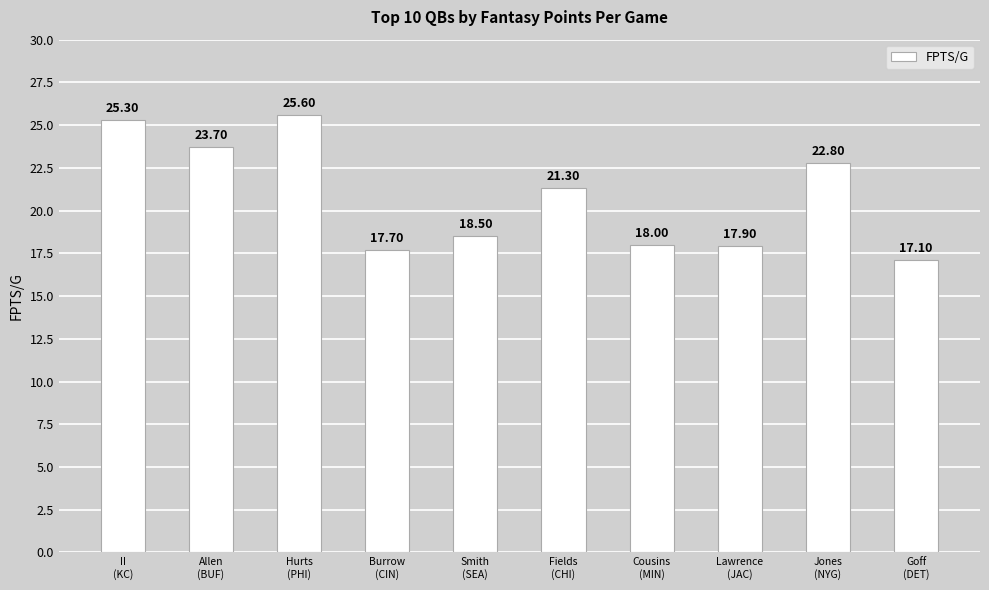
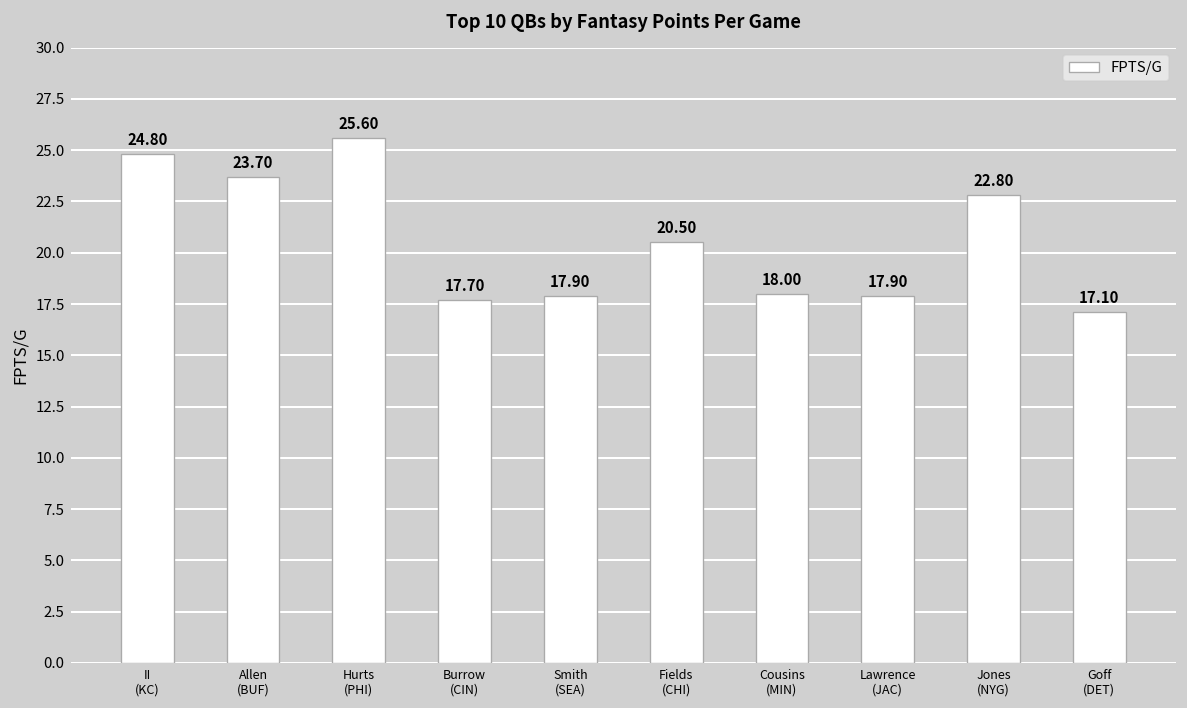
II (KC): 25.30 -> 24.80
Smith (SEA): 18.50 -> 17.90
Fields (CHI): 21.30 -> 20.50
